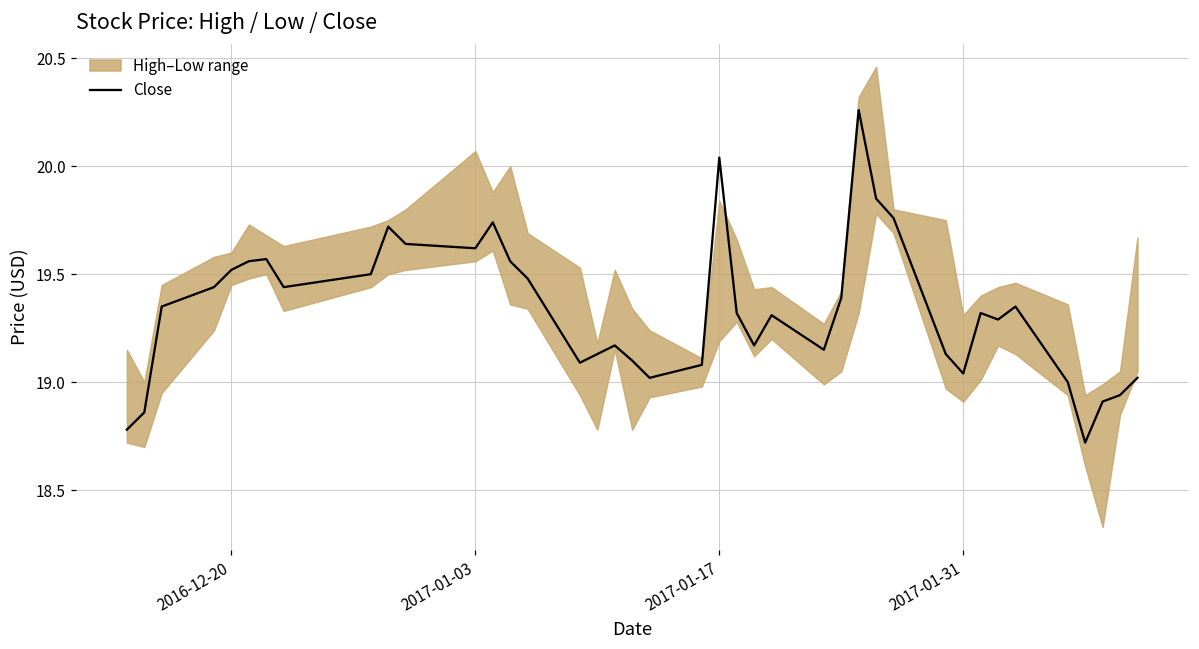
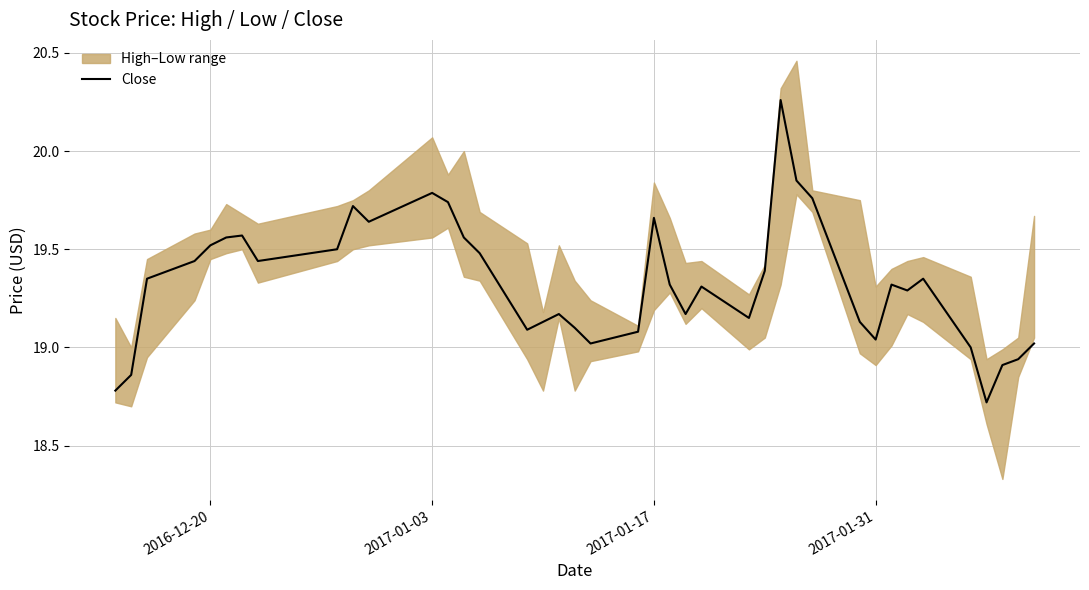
Close, 2017-01-03: 19.62 -> 19.79
Close, 2017-01-17: 20.04 -> 19.66
